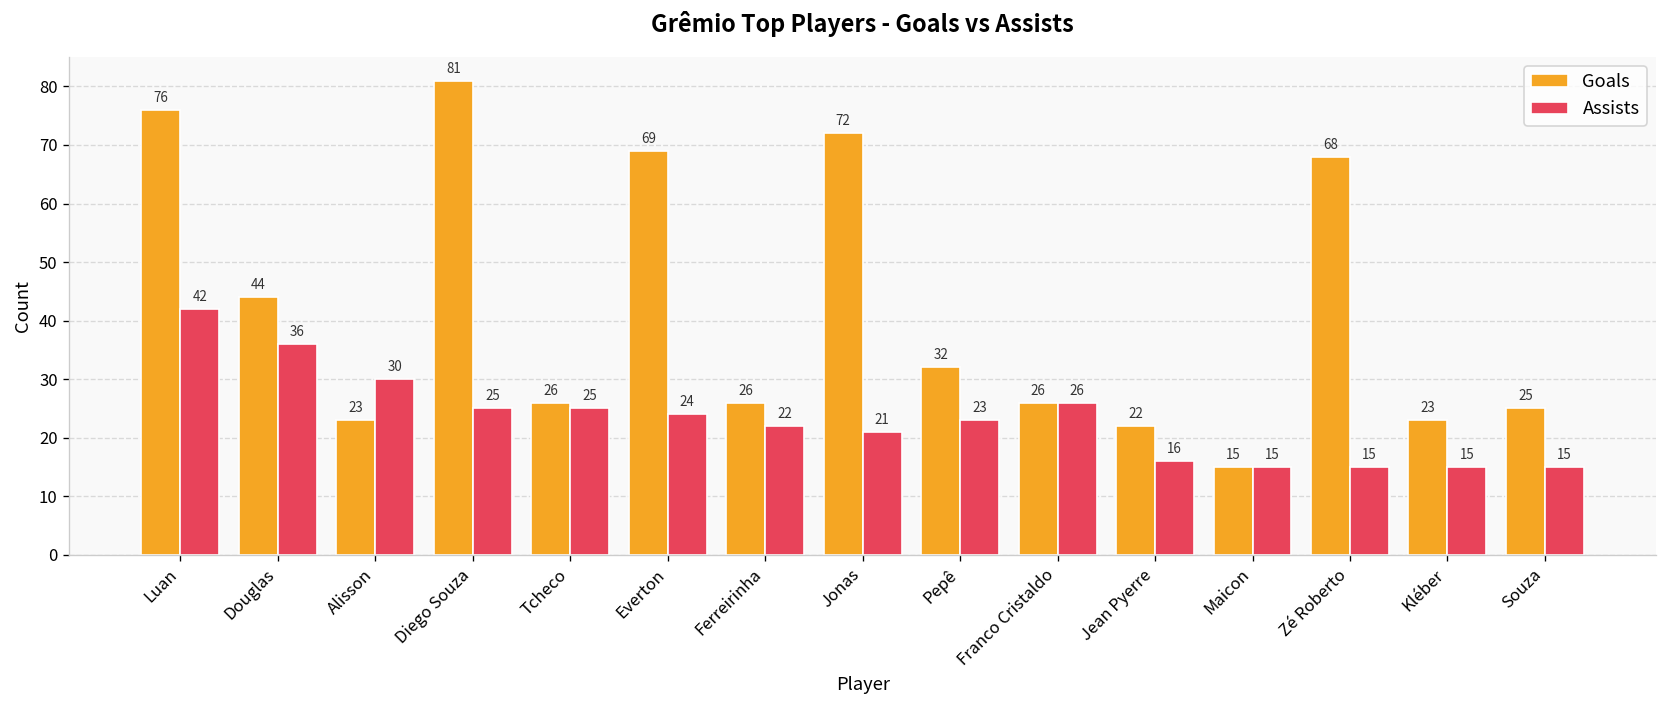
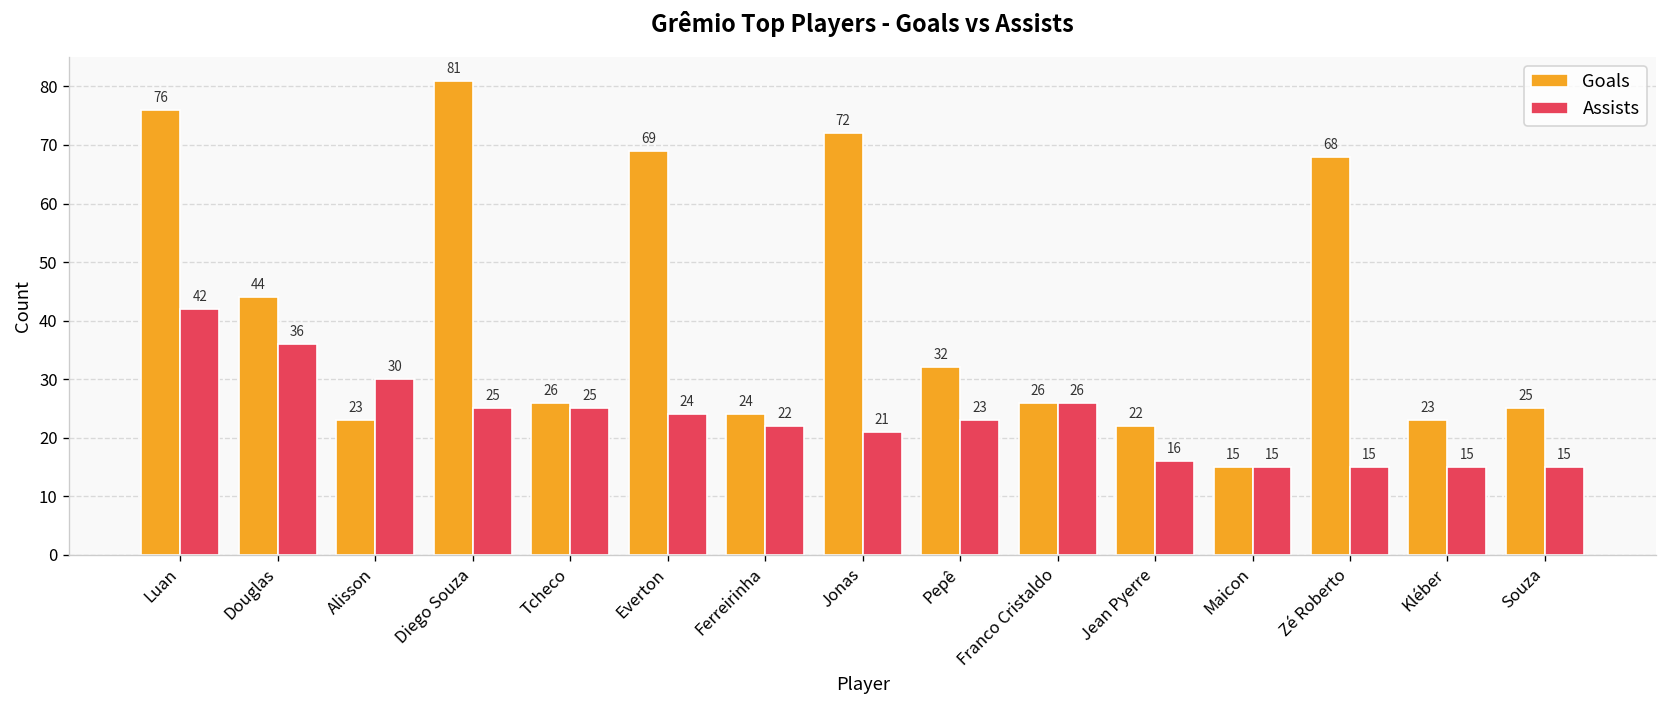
Goals, Ferreirinha: 26 -> 24
